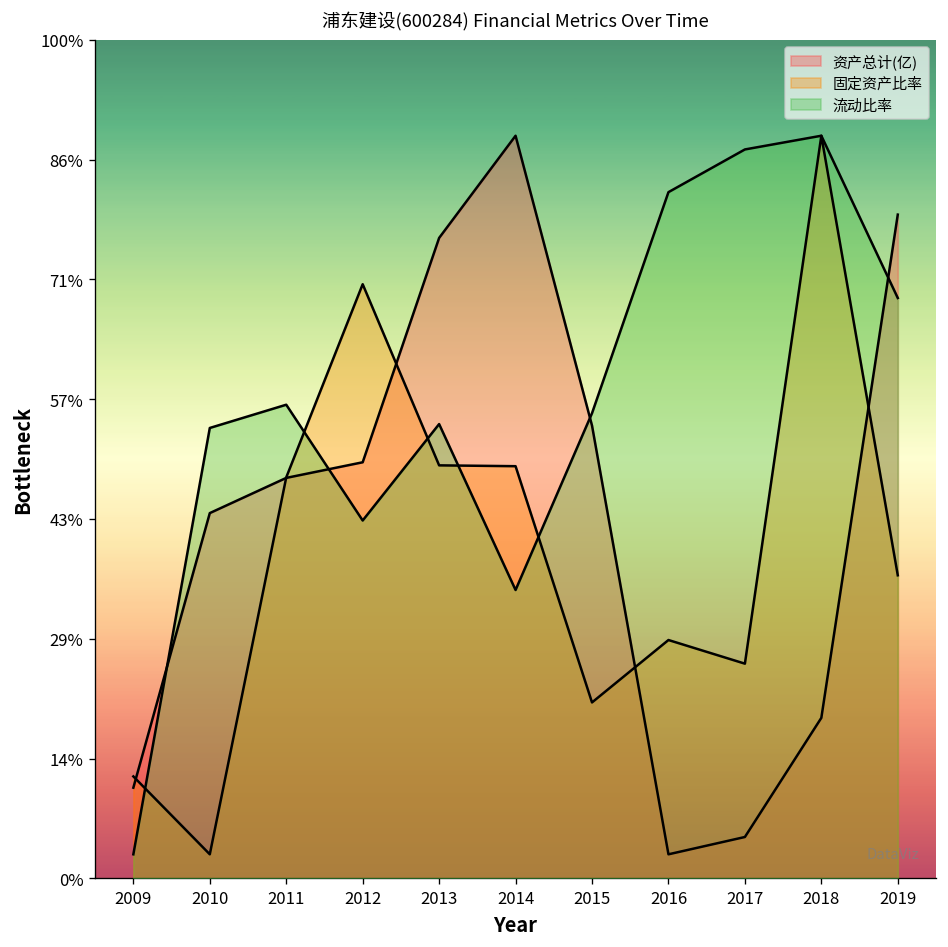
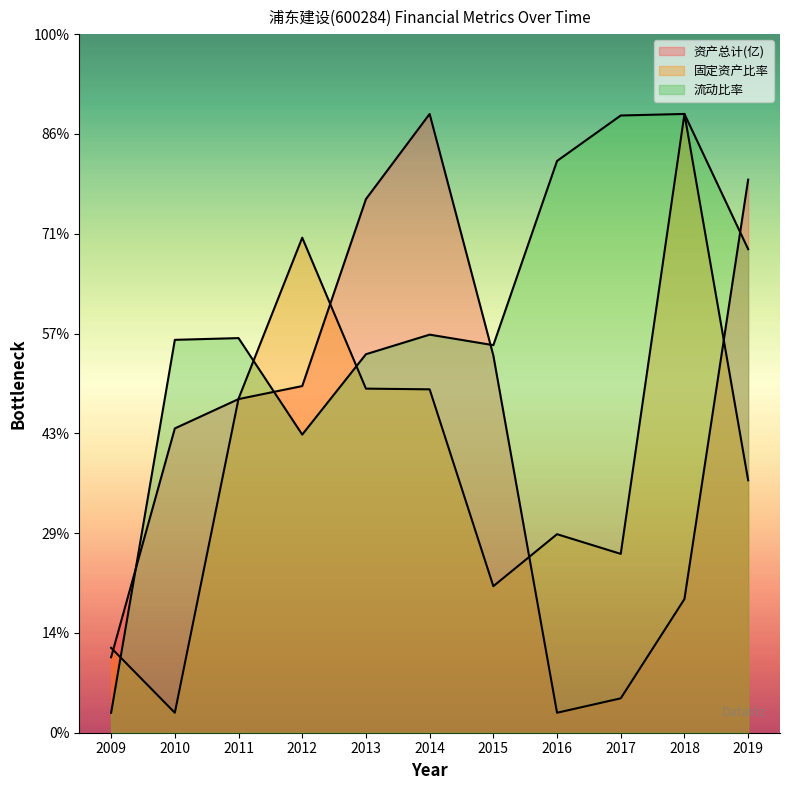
流动比率, 2010: 54% -> 56%
流动比率, 2014: 34% -> 57%
流动比率, 2017: 87% -> 88%
